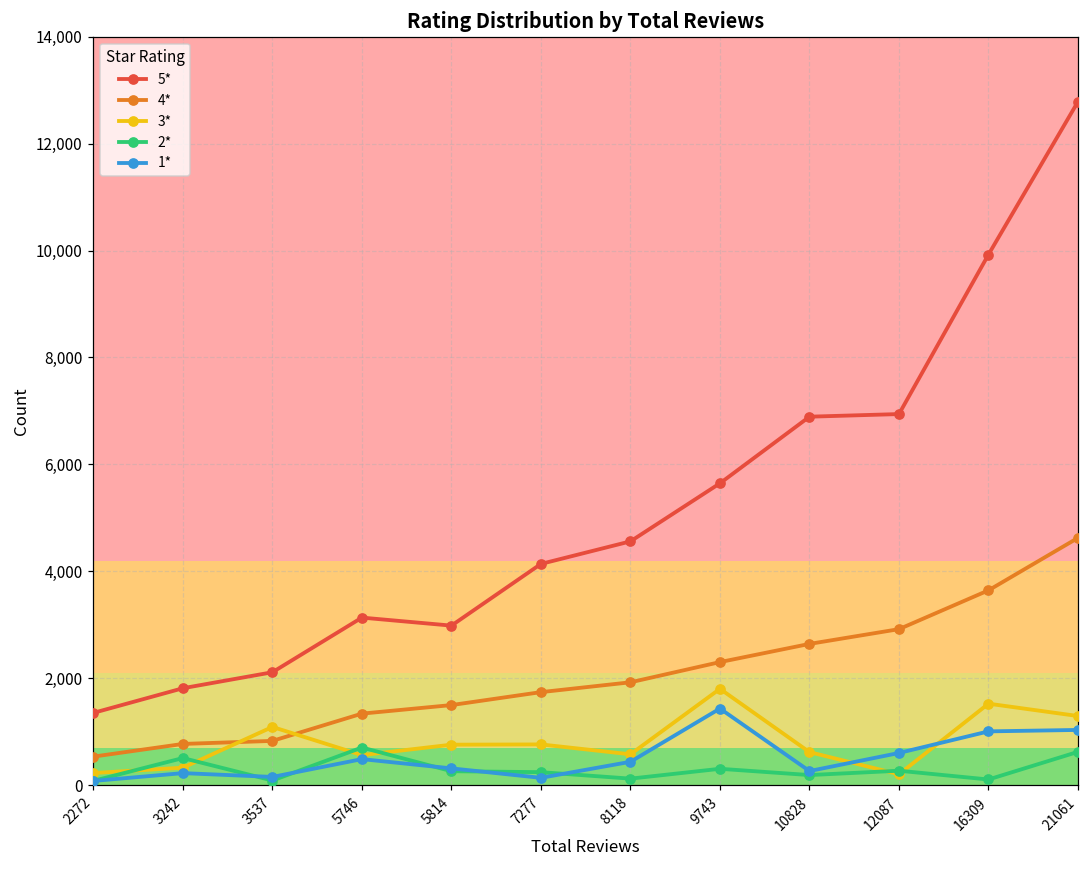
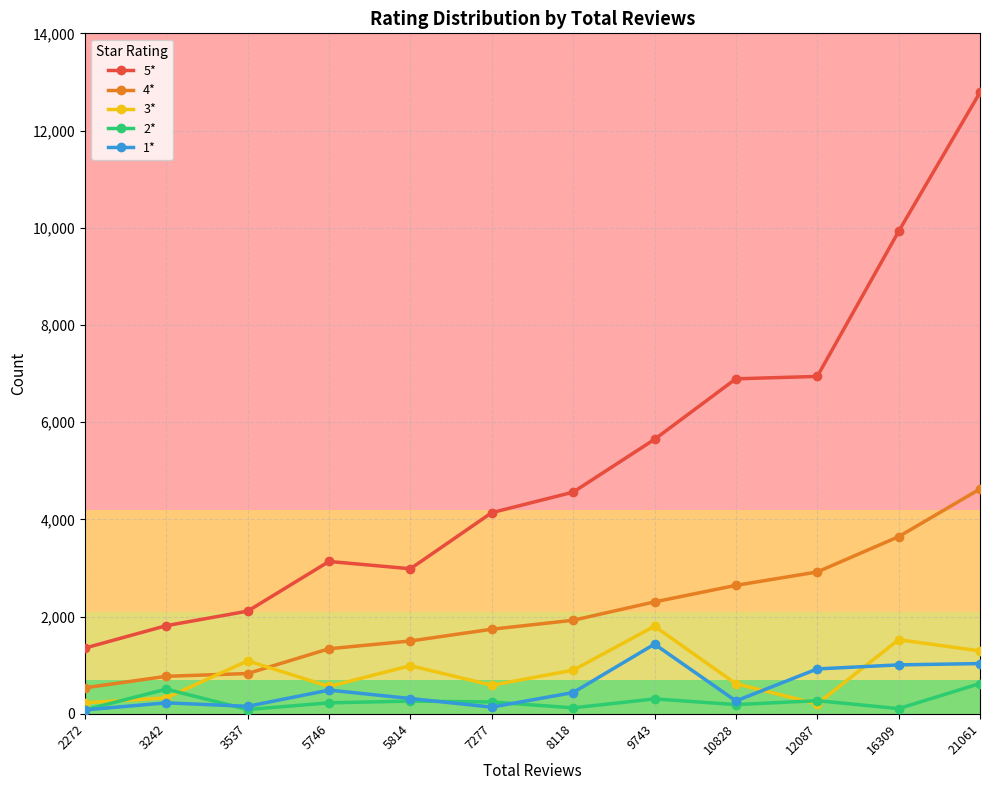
2*, 5746: 700 -> 200
3*, 5814: 800 -> 1,000
3*, 7277: 800 -> 600
3*, 8118: 600 -> 900
1*, 12087: 600 -> 900
